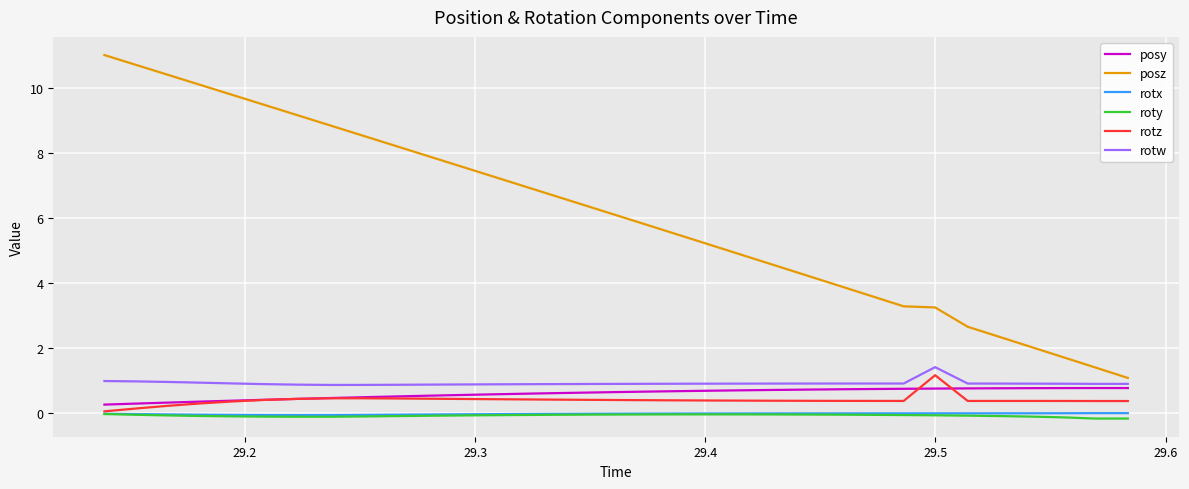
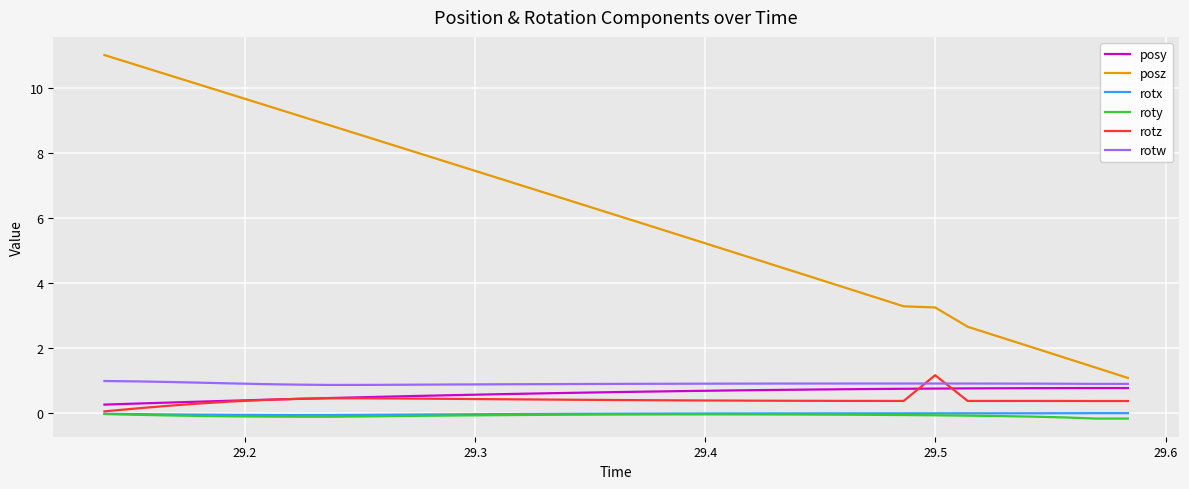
rotw, 29.5: 1.4 -> 0.9
